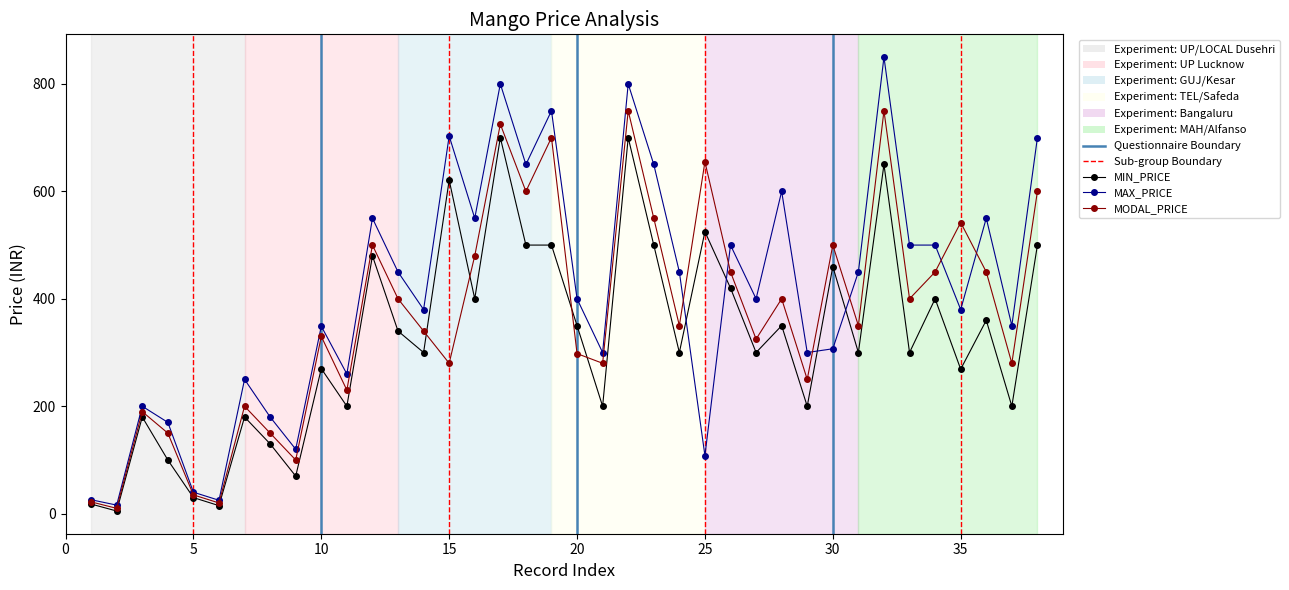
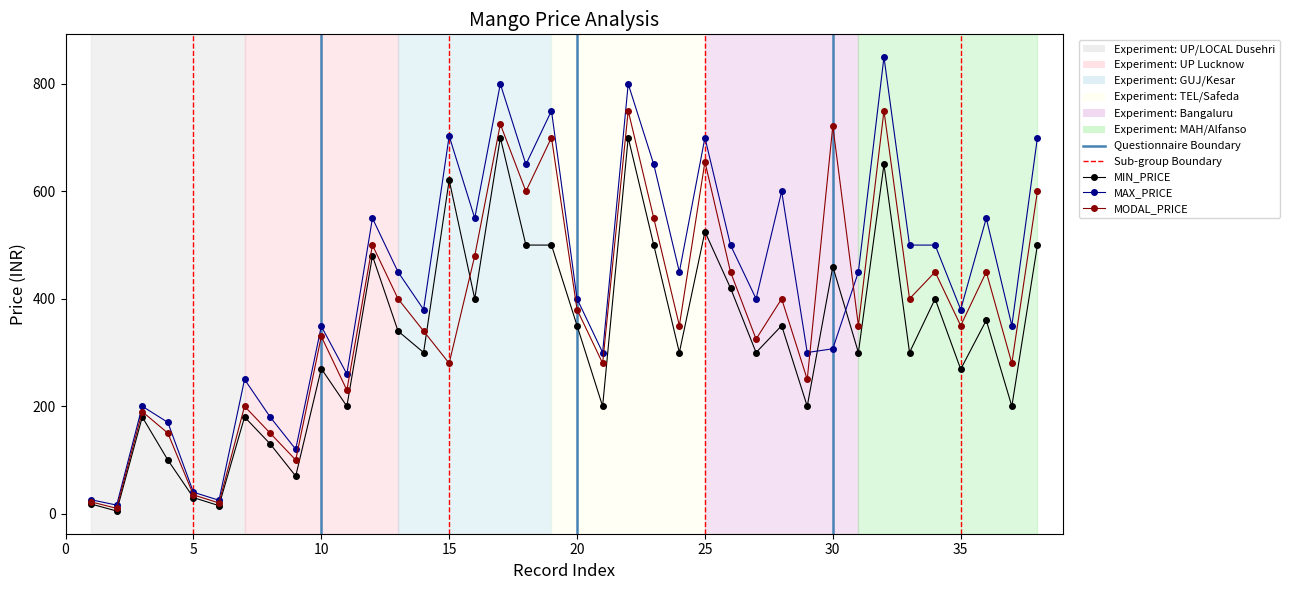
MODAL_PRICE, 20: 300 -> 380
MAX_PRICE, 25: 110 -> 700
MODAL_PRICE, 30: 500 -> 720
MODAL_PRICE, 35: 540 -> 350
